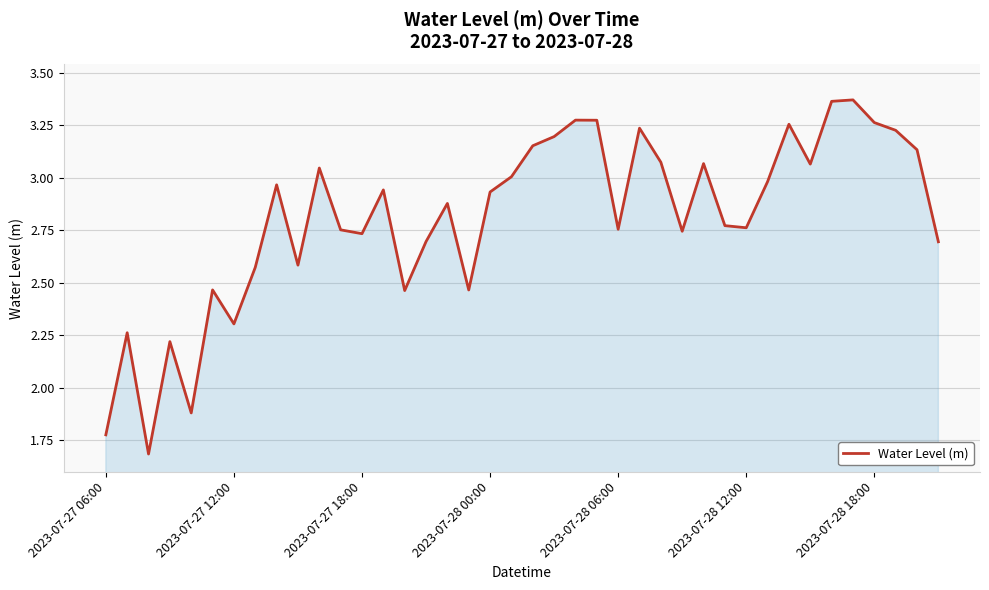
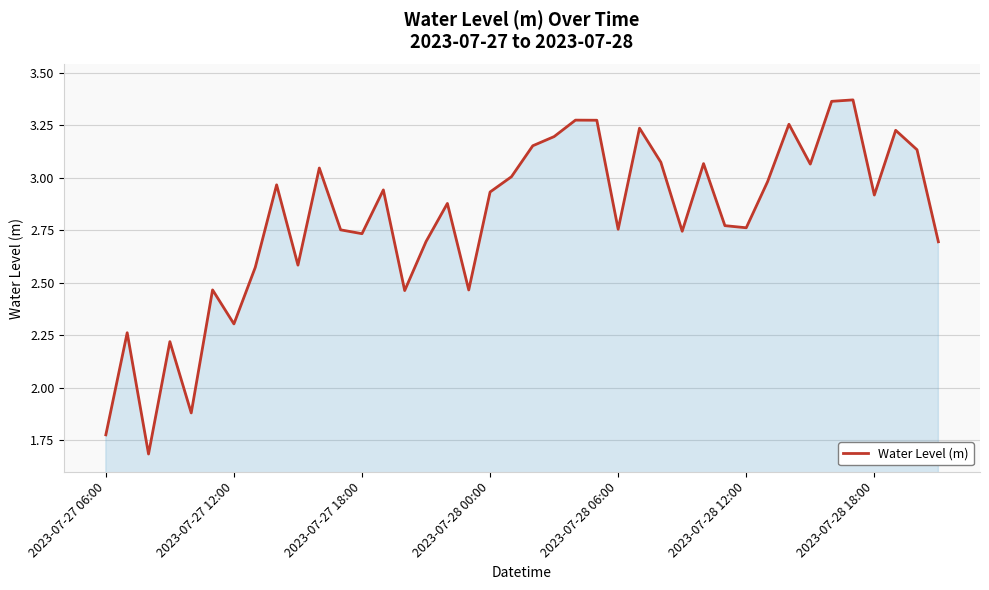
2023-07-28 18:00: 3.26 -> 2.92
